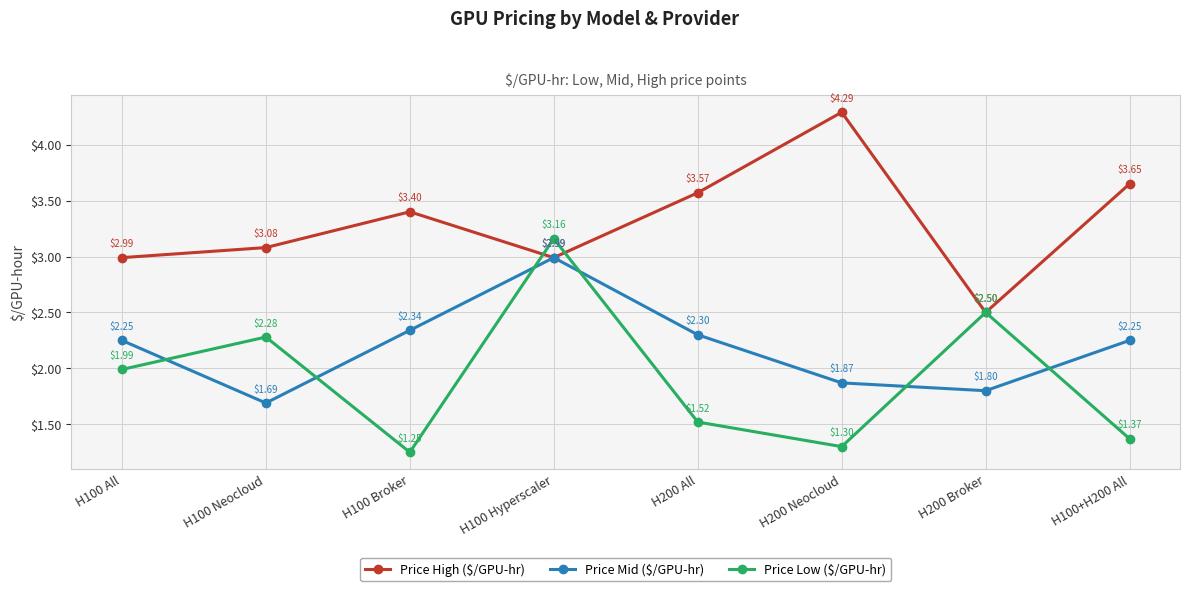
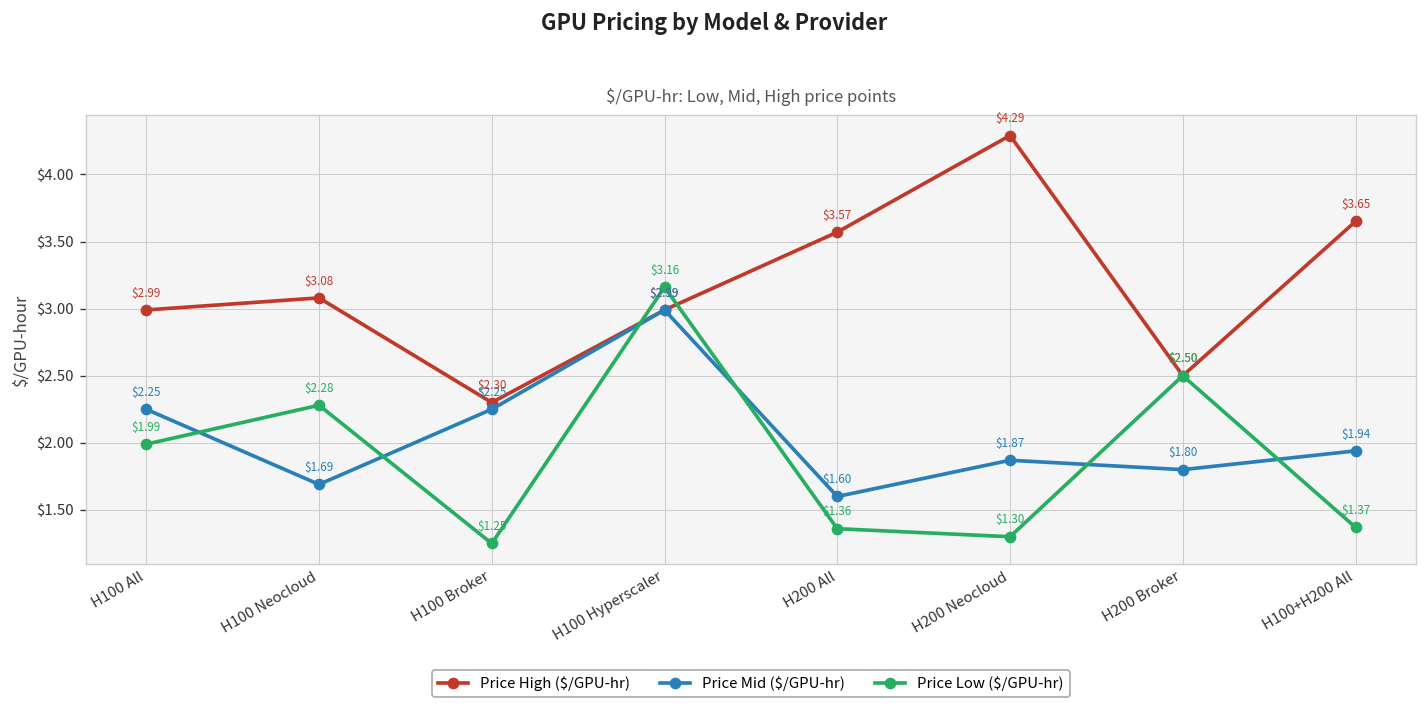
Price High ($/GPU-hr), H100 Broker: $3.40 -> $2.30
Price Mid ($/GPU-hr), H100 Broker: $2.34 -> $2.25
Price Mid ($/GPU-hr), H200 All: $2.30 -> $1.60
Price Low ($/GPU-hr), H200 All: $1.52 -> $1.36
Price Mid ($/GPU-hr), H100+H200 All: $2.25 -> $1.94
